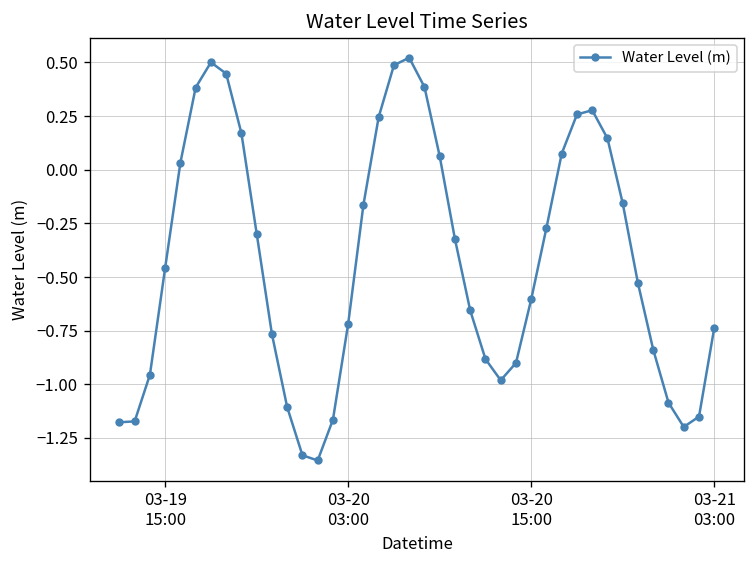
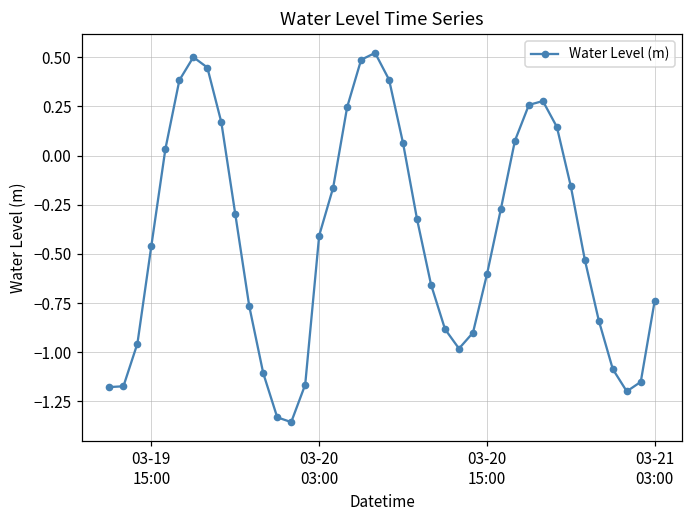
03-20 03:00: -0.72 -> -0.41
